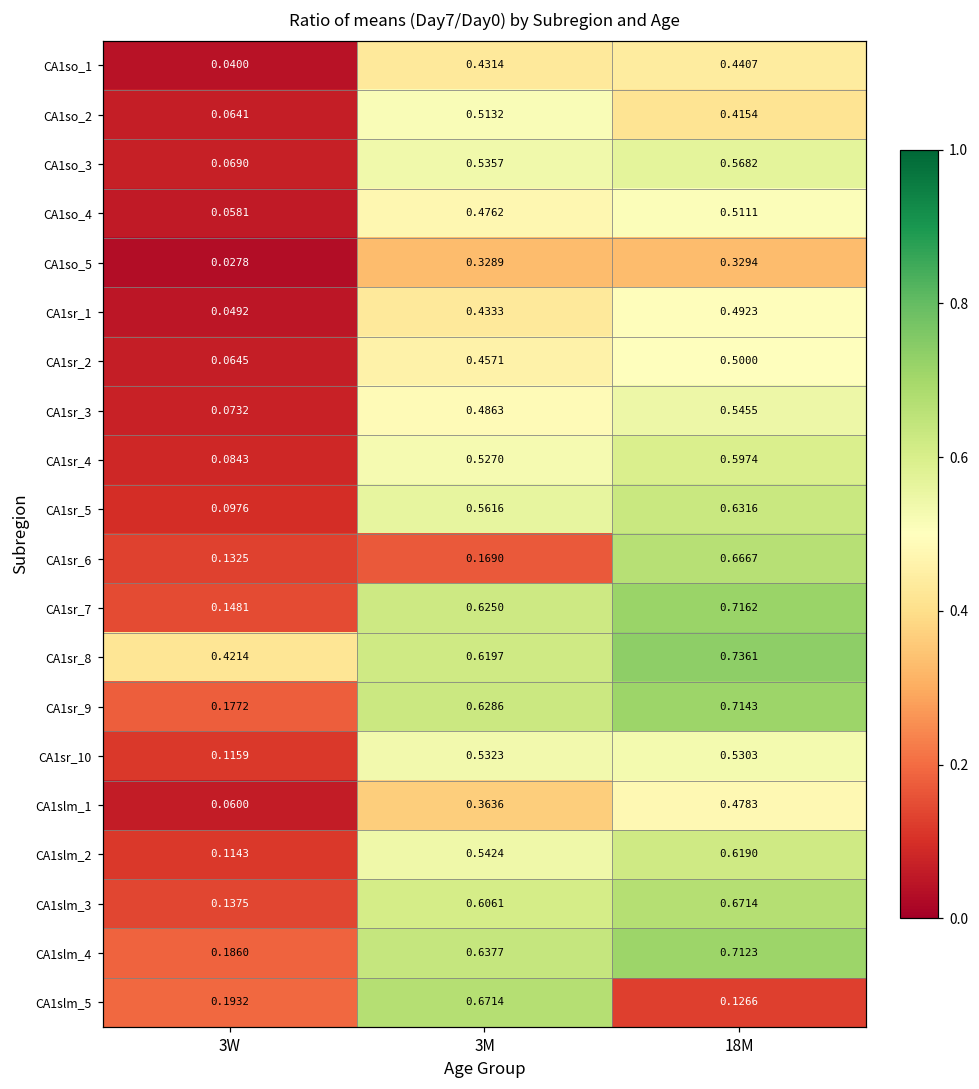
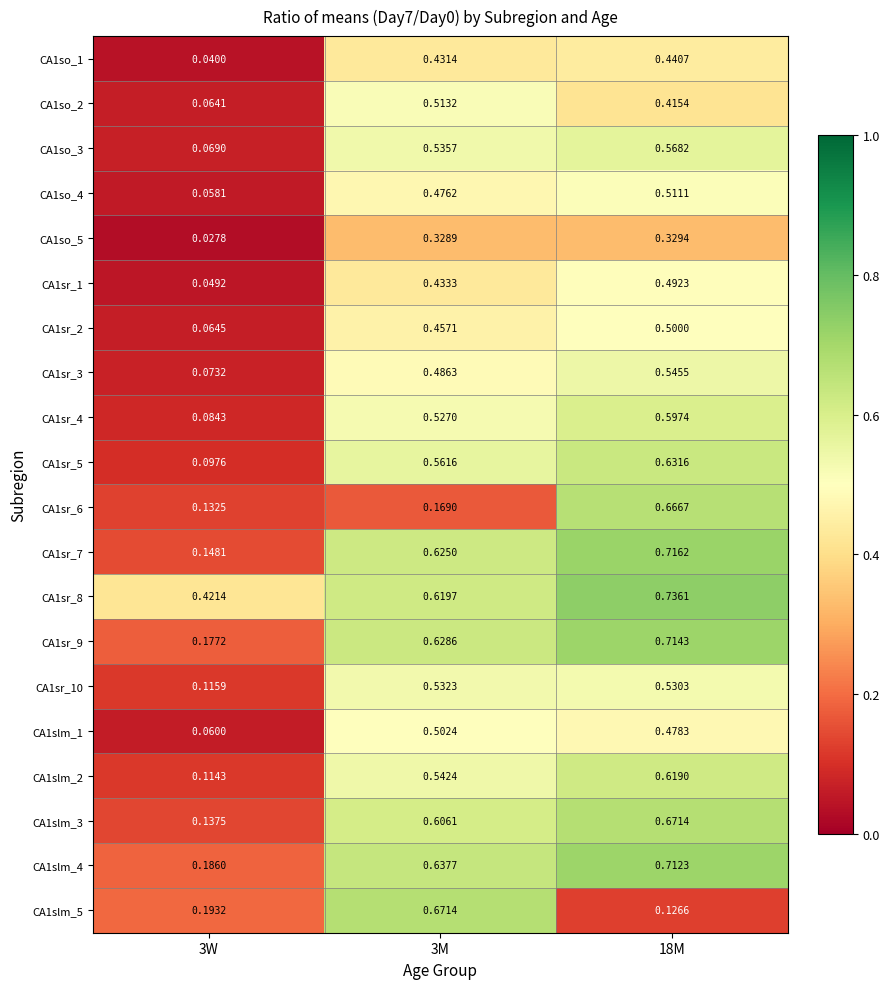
CA1slm_1, 3M: 0.3636 -> 0.5024
